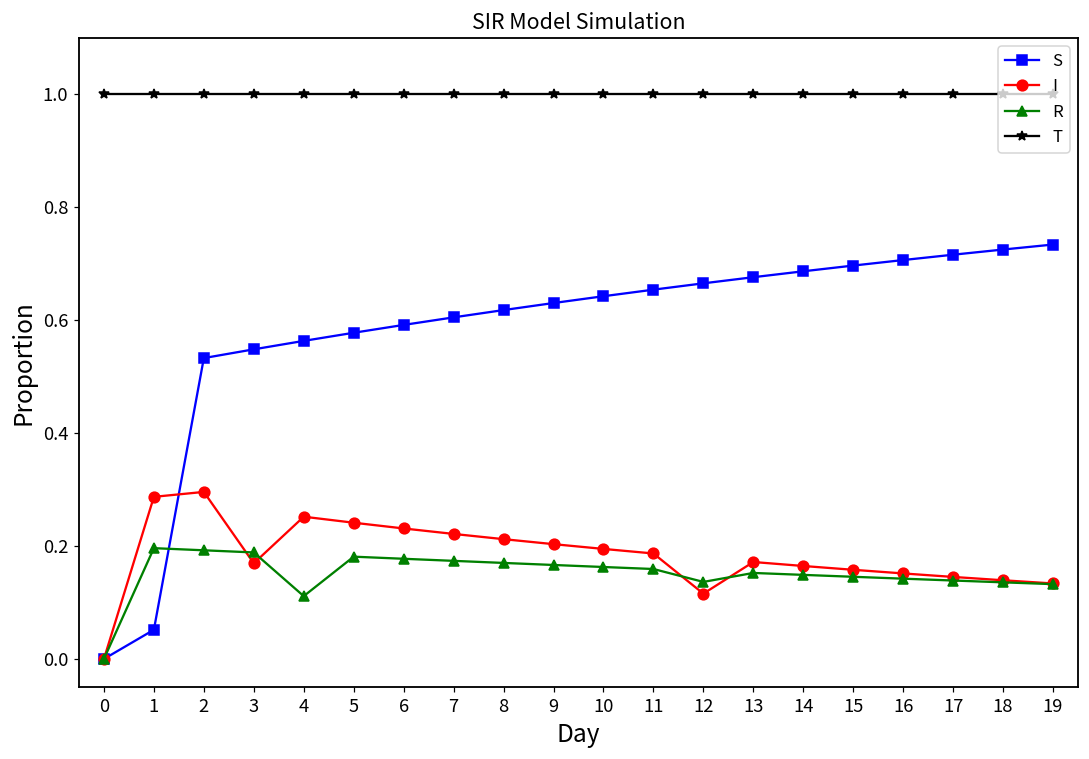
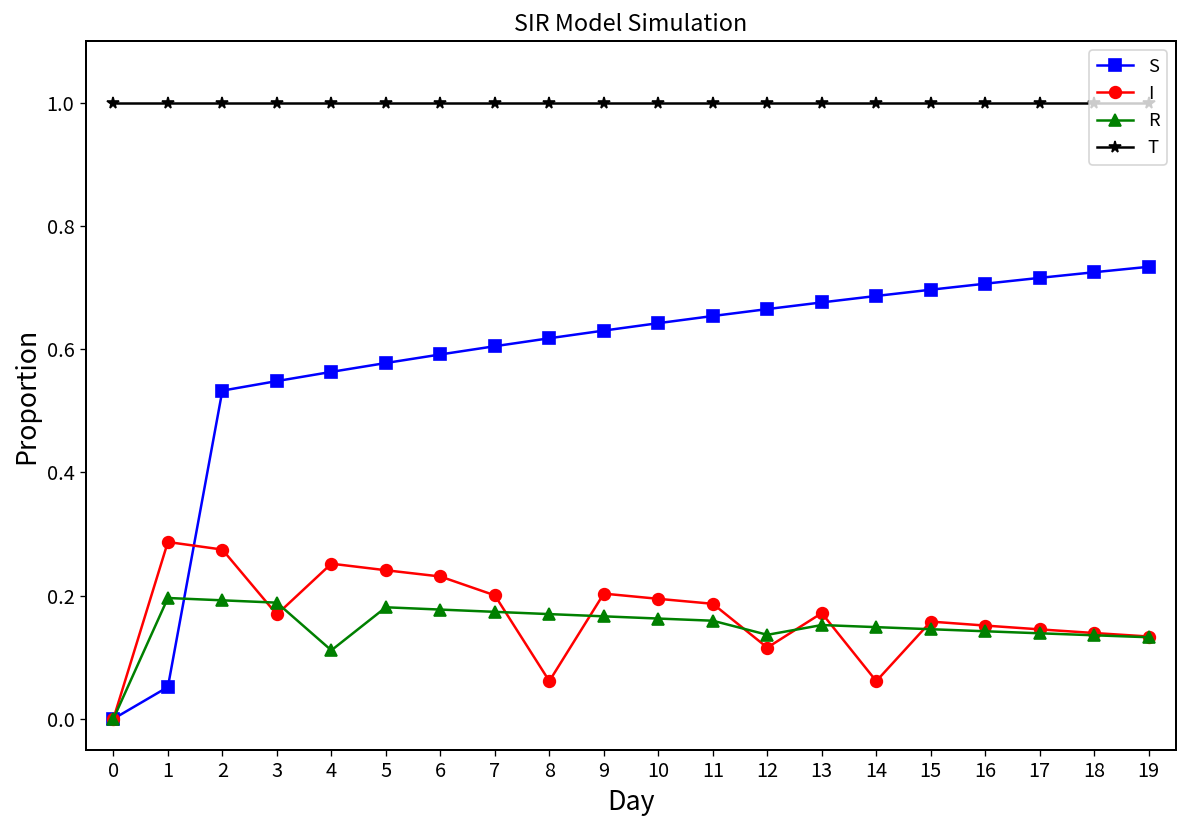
I, 2: 0.30 -> 0.27
I, 7: 0.22 -> 0.20
I, 8: 0.21 -> 0.06
I, 14: 0.16 -> 0.06
